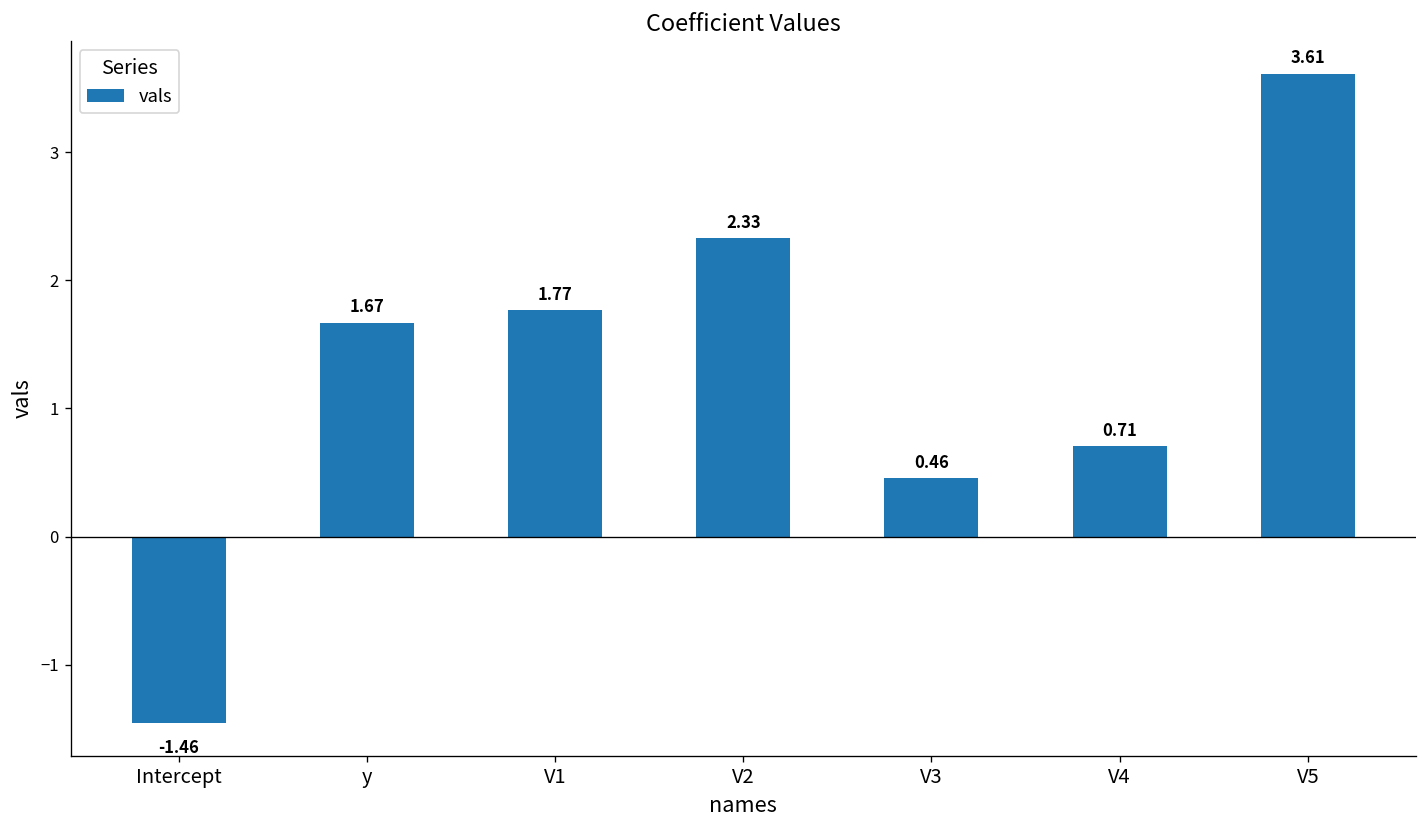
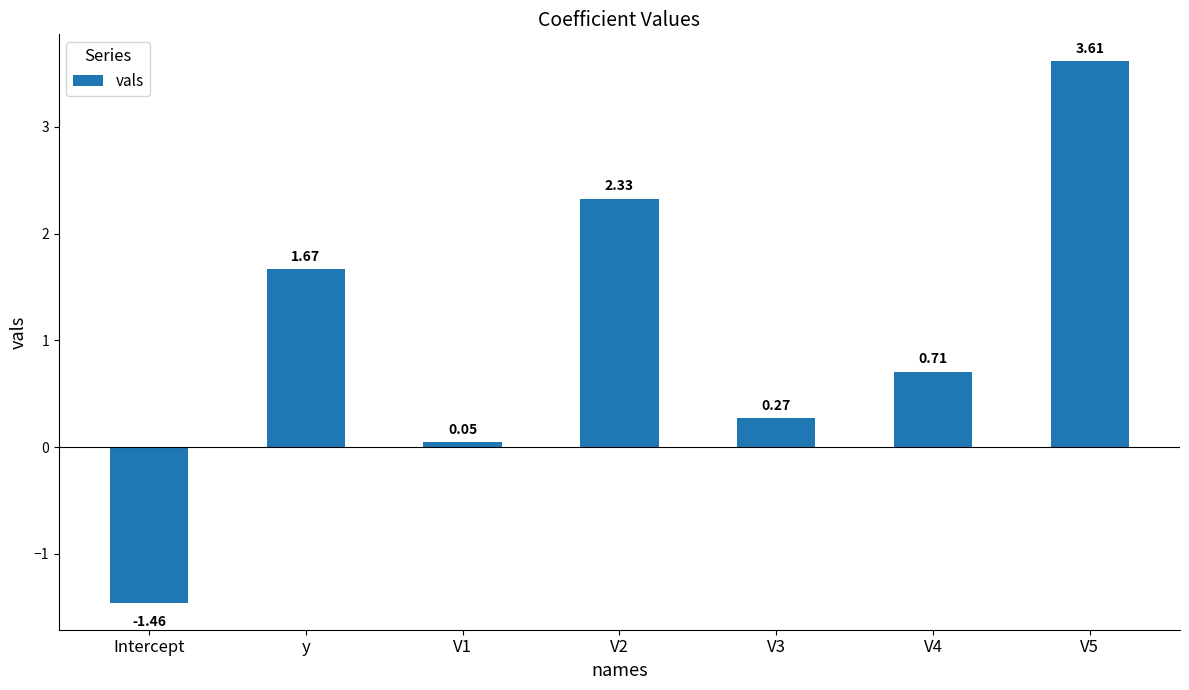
V1: 1.77 -> 0.05
V3: 0.46 -> 0.27
